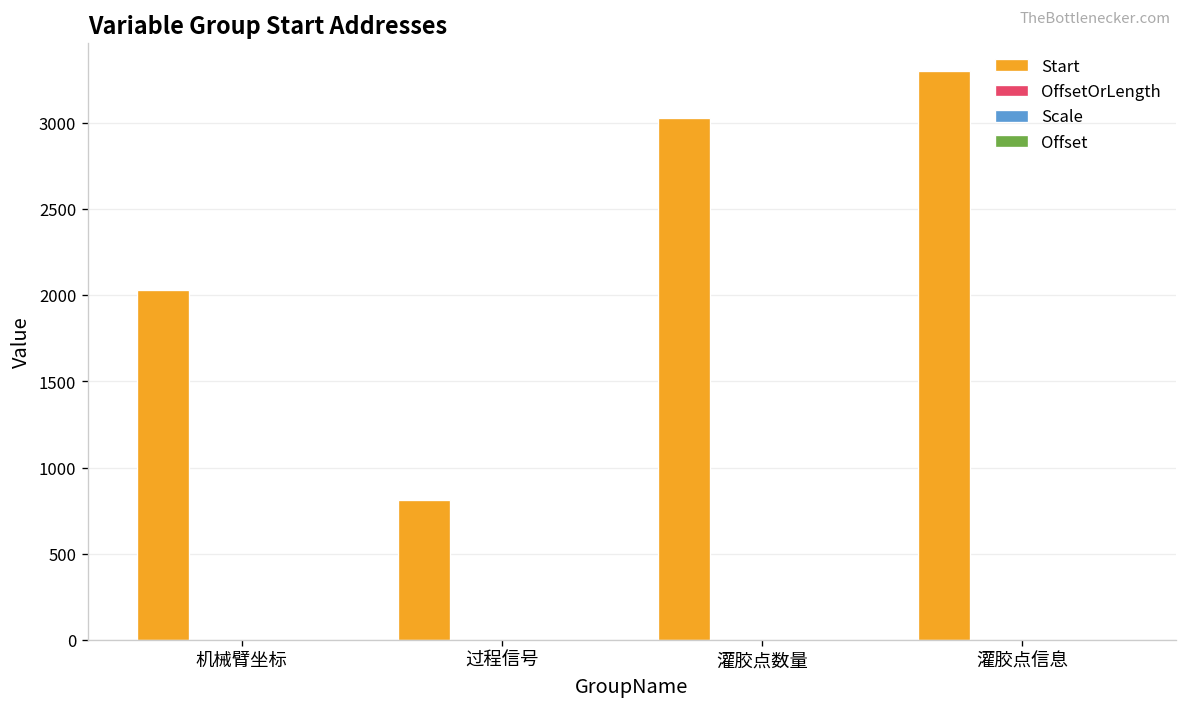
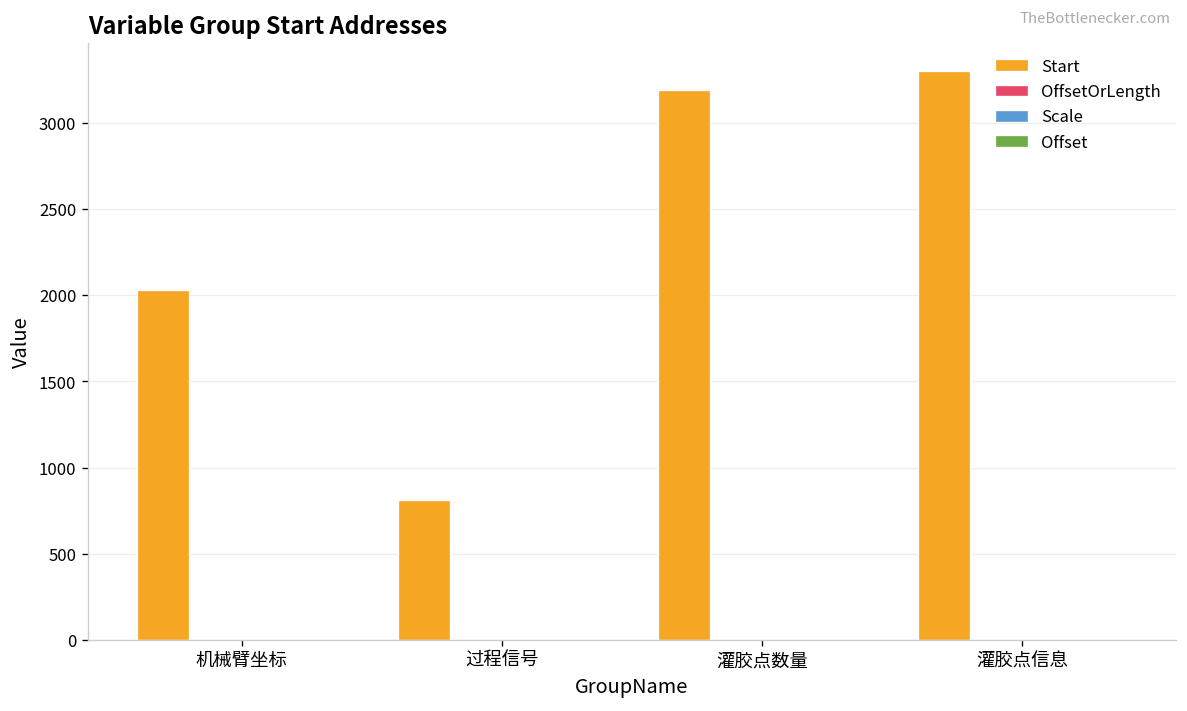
Start, 灌胶点数量: 3030 -> 3190
